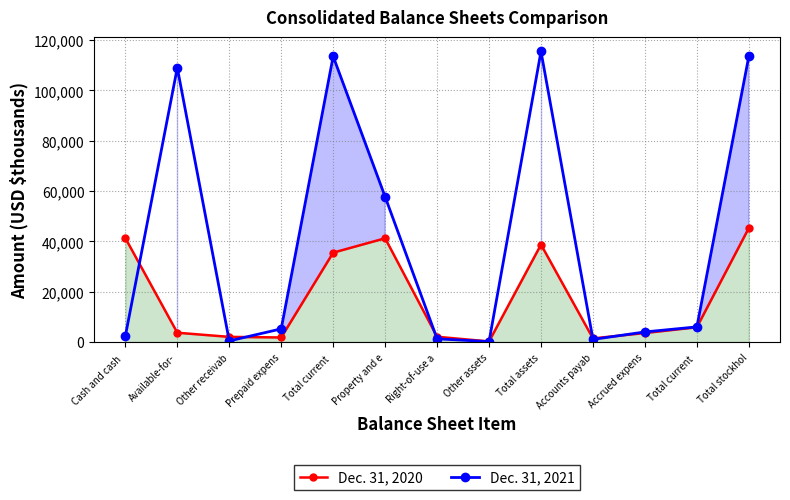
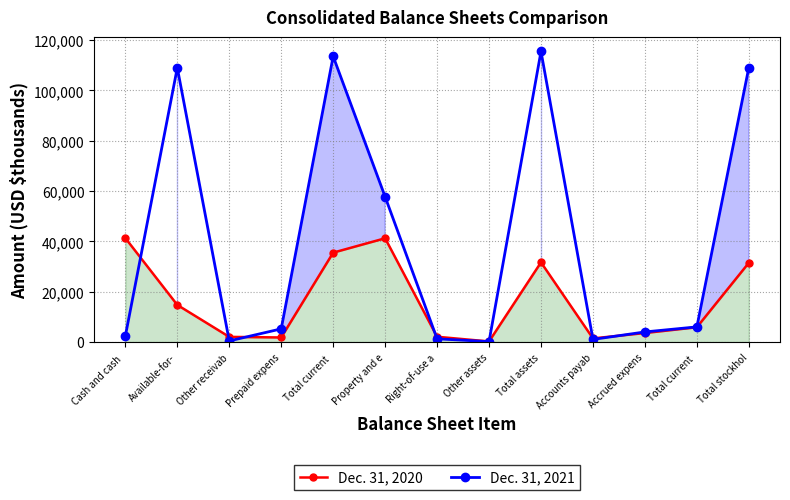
Dec. 31, 2020, Available-for-: 4,000 -> 15,000
Dec. 31, 2020, Total assets: 39,000 -> 32,000
Dec. 31, 2020, Total stockhol: 45,000 -> 31,000
Dec. 31, 2021, Total stockhol: 114,000 -> 109,000
